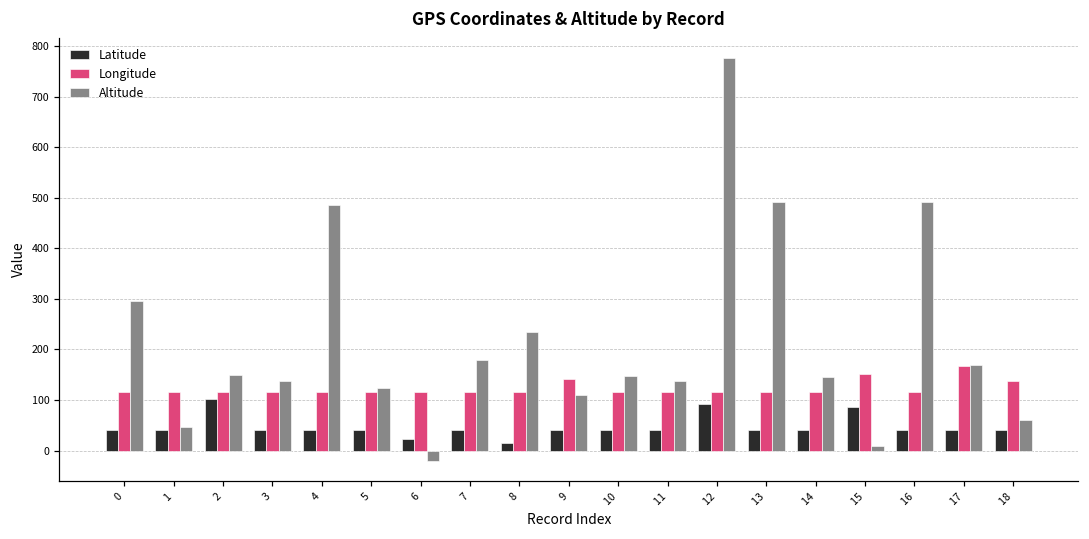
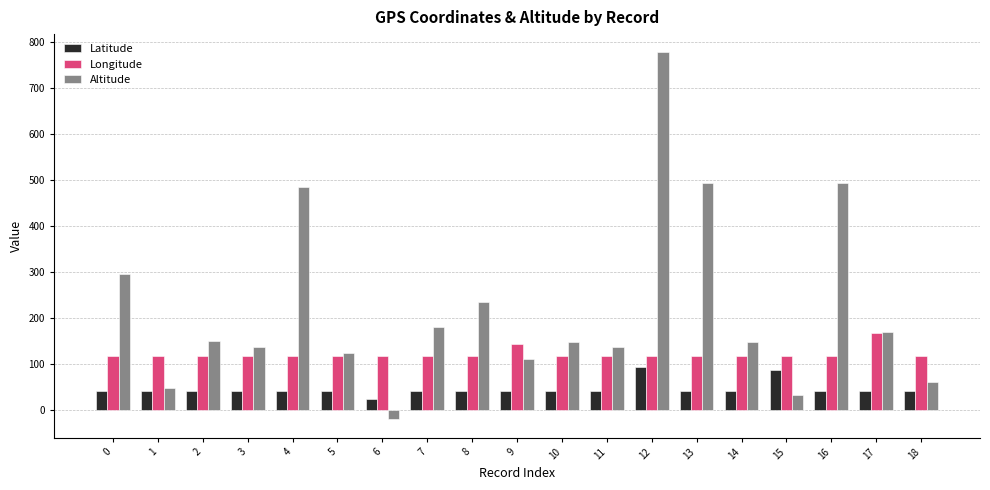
Latitude, 2: 100 -> 40
Latitude, 8: 20 -> 40
Longitude, 15: 150 -> 120
Altitude, 15: 10 -> 30
Longitude, 18: 140 -> 120
